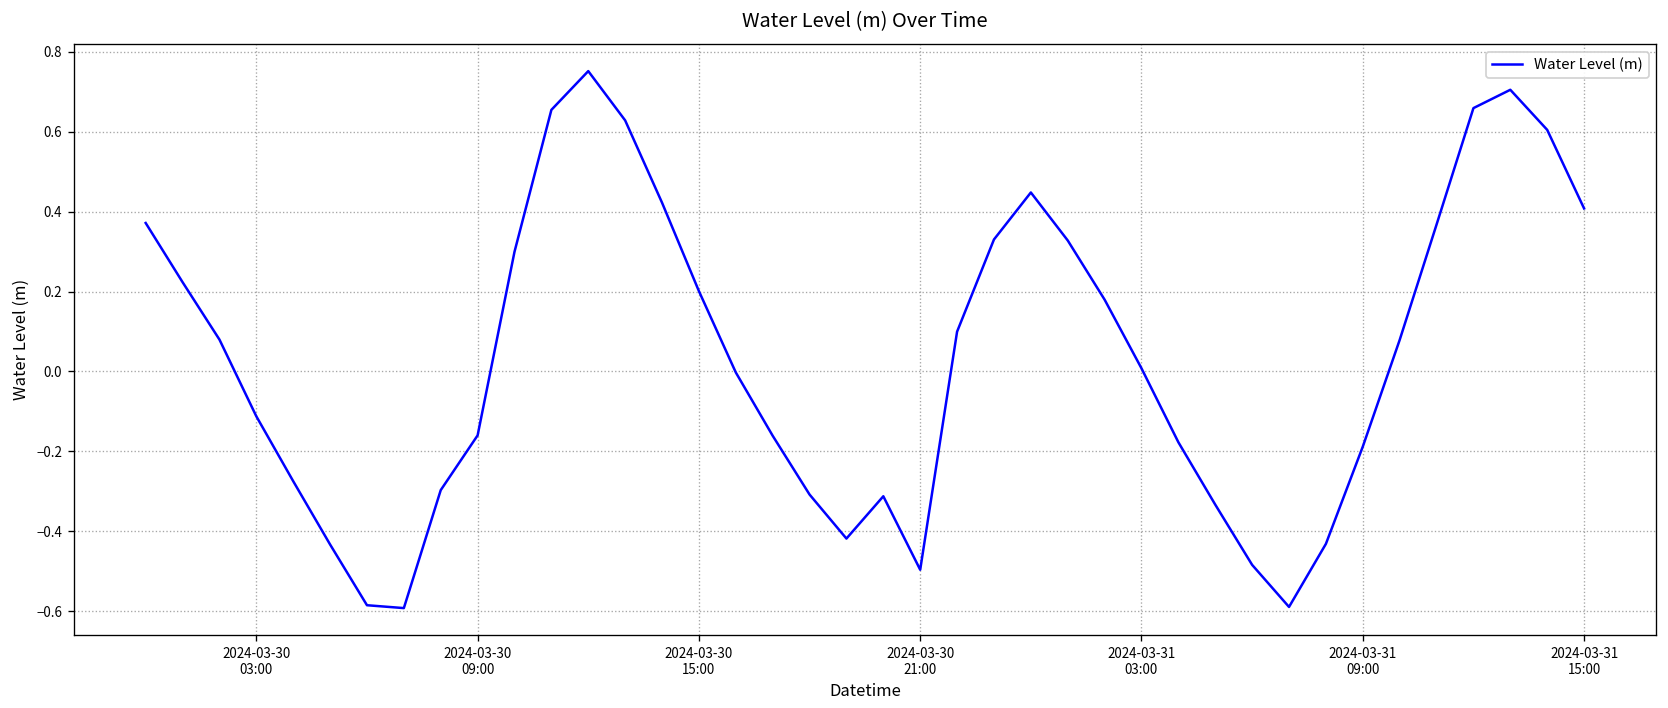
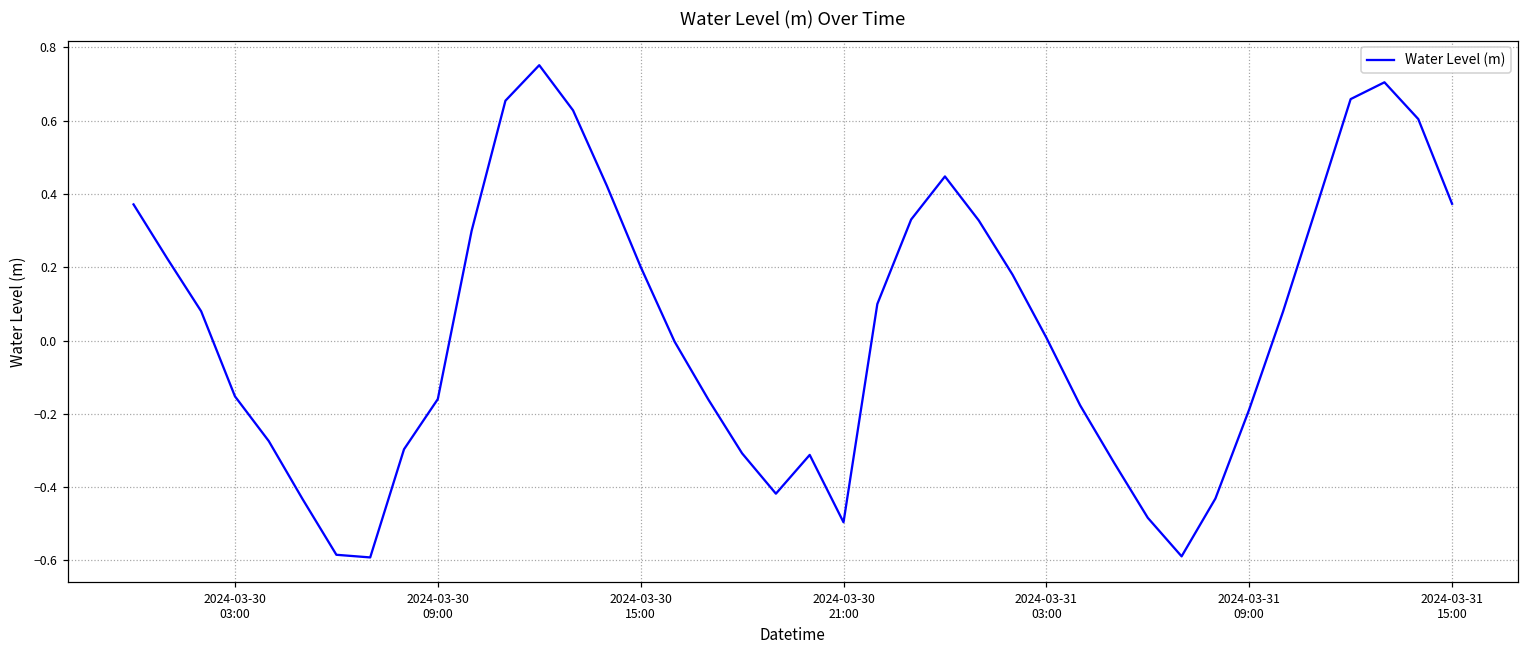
2024-03-30 03:00: -0.11 -> -0.15
2024-03-31 15:00: 0.41 -> 0.37
